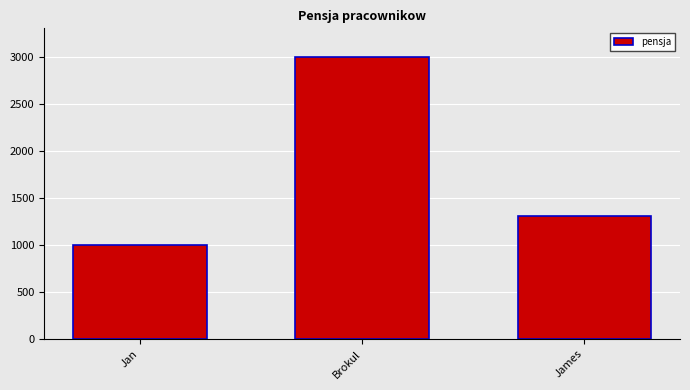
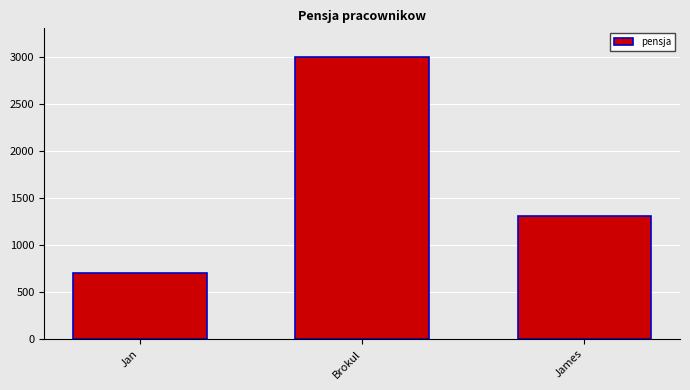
Jan: 1000 -> 700
